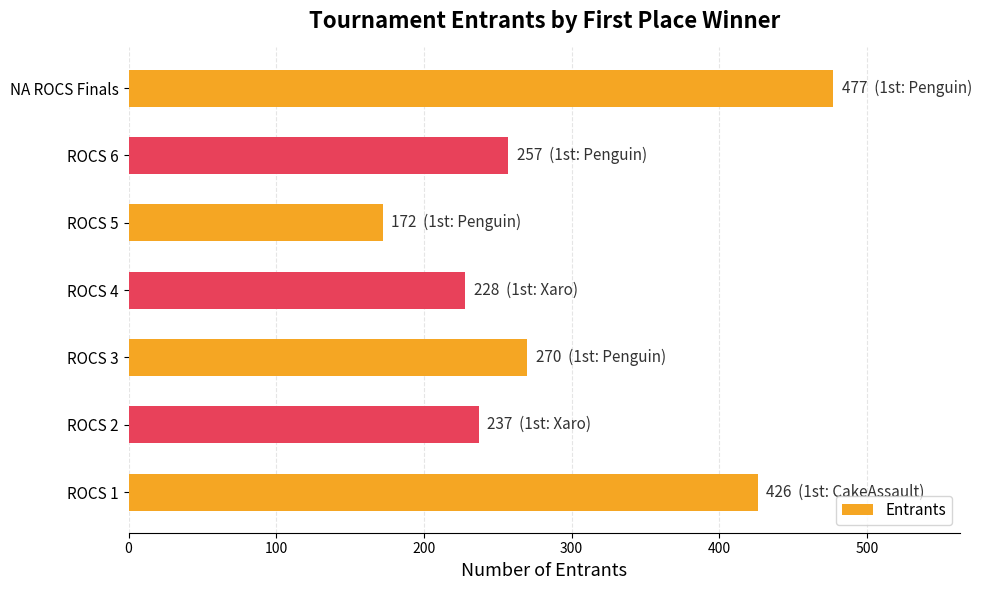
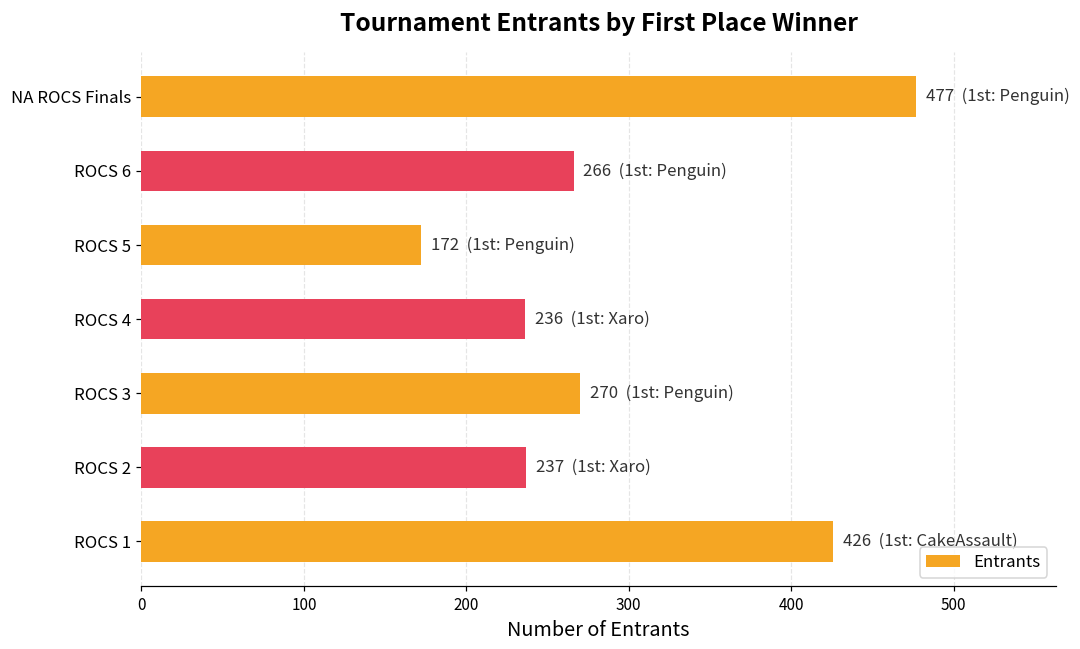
ROCS 6: 257 -> 266
ROCS 4: 228 -> 236
